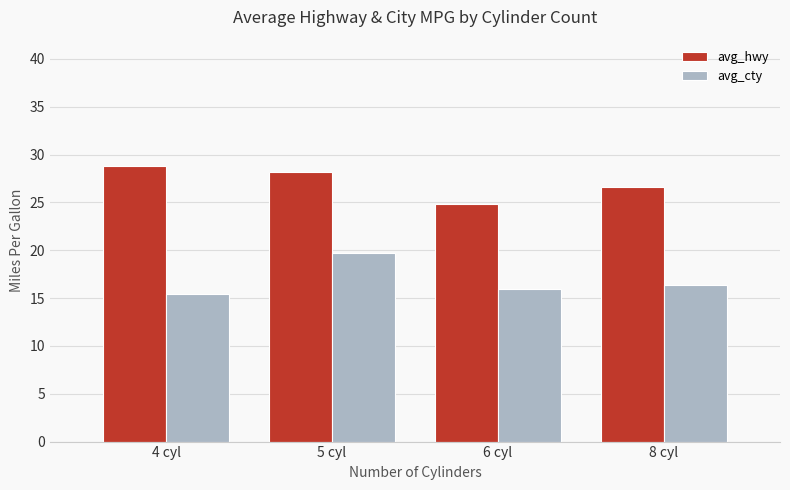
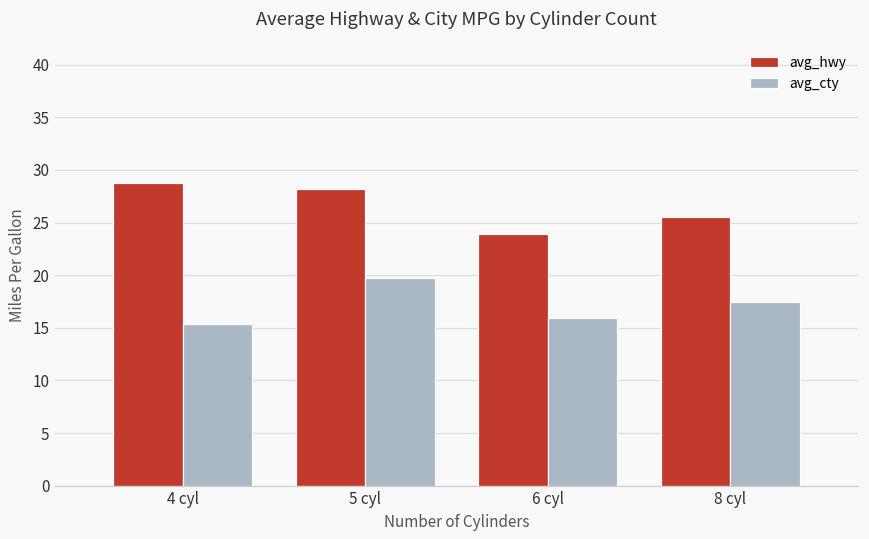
avg_hwy, 6 cyl: 25 -> 24
avg_hwy, 8 cyl: 27 -> 26
avg_cty, 8 cyl: 16 -> 18
